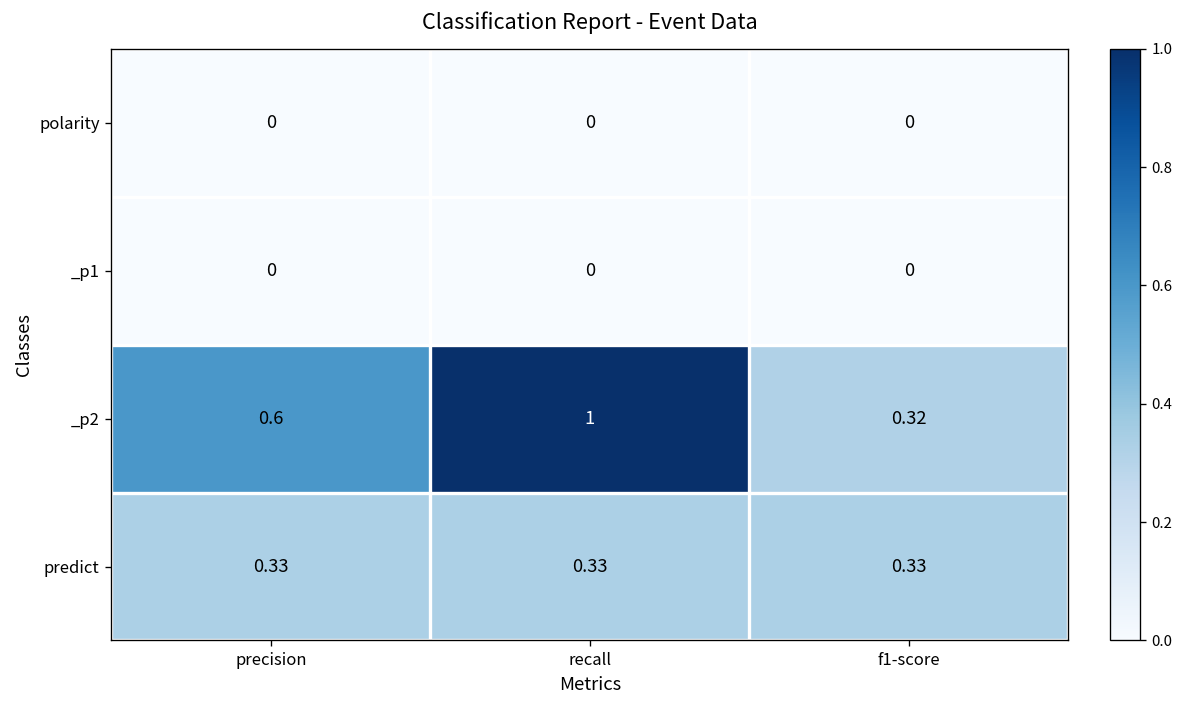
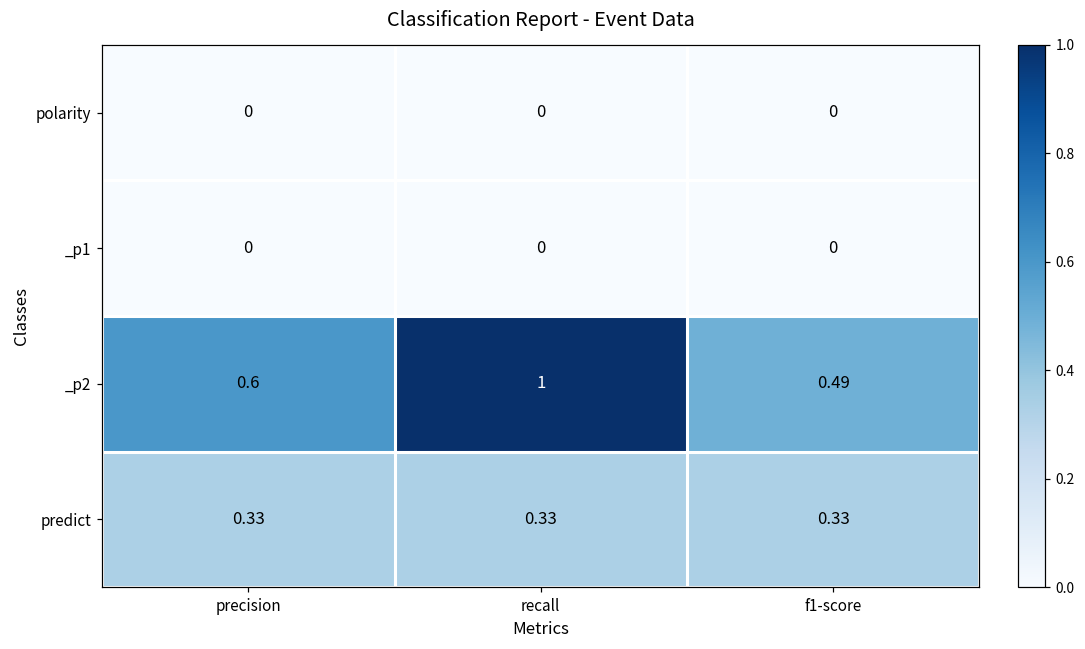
_p2, f1-score: 0.32 -> 0.49
